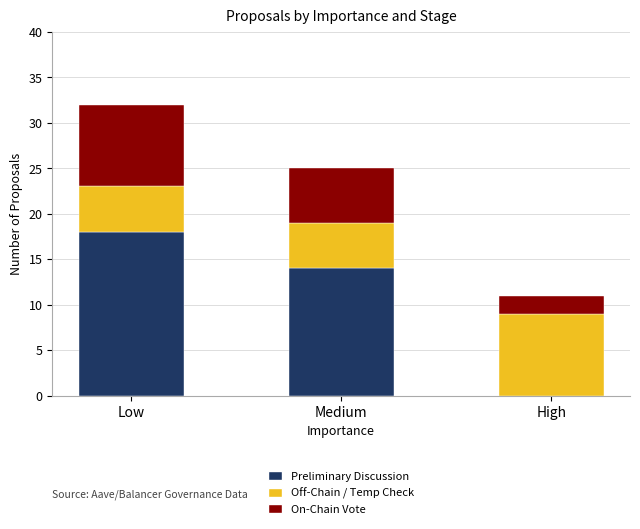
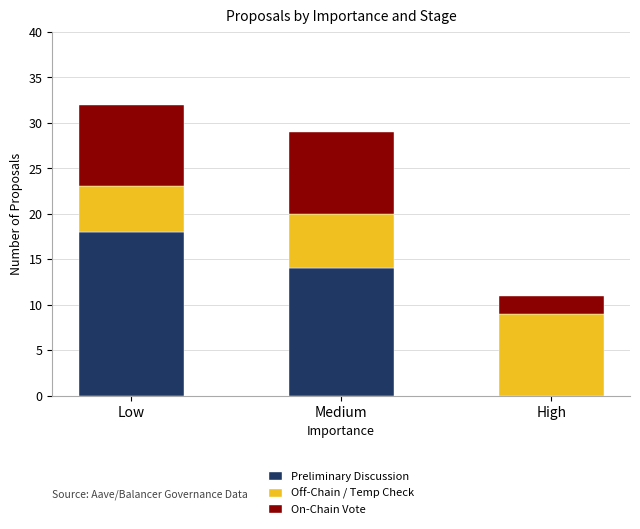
Off-Chain / Temp Check, Medium: 5 -> 6
On-Chain Vote, Medium: 6 -> 9
